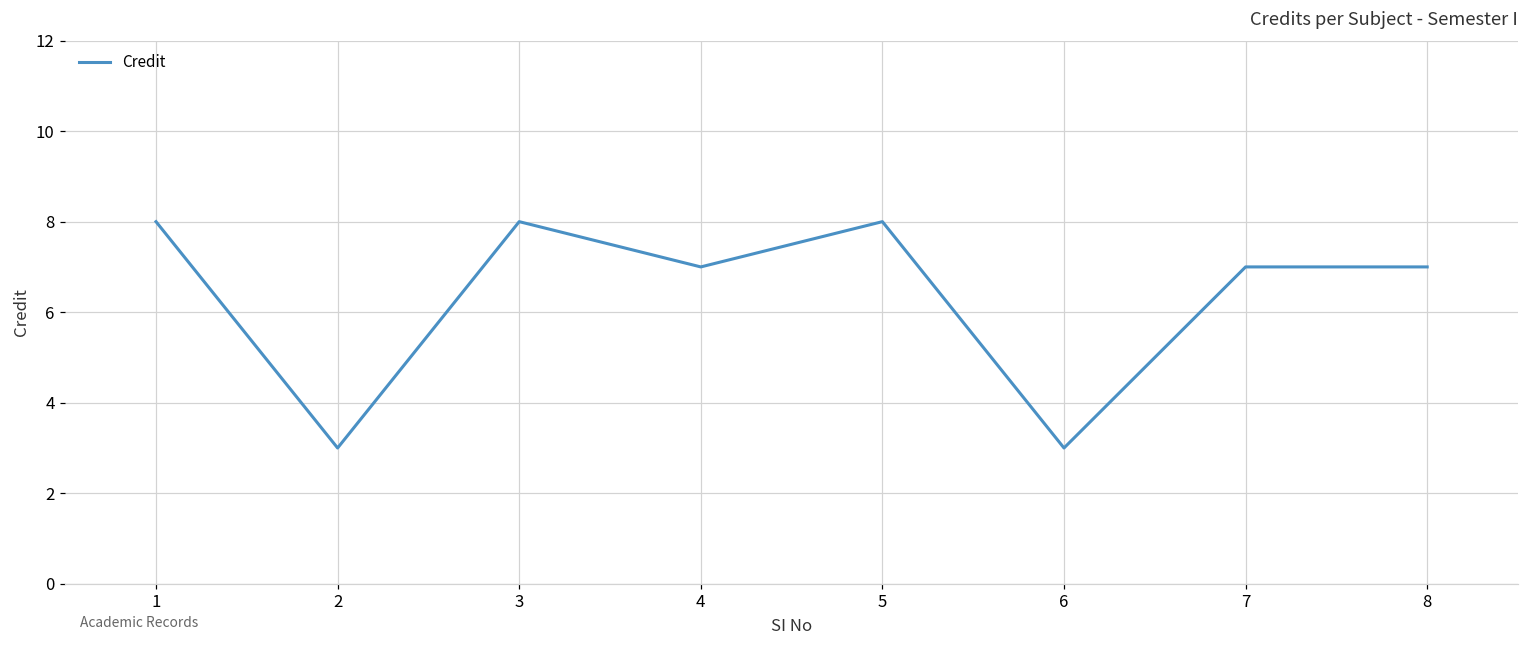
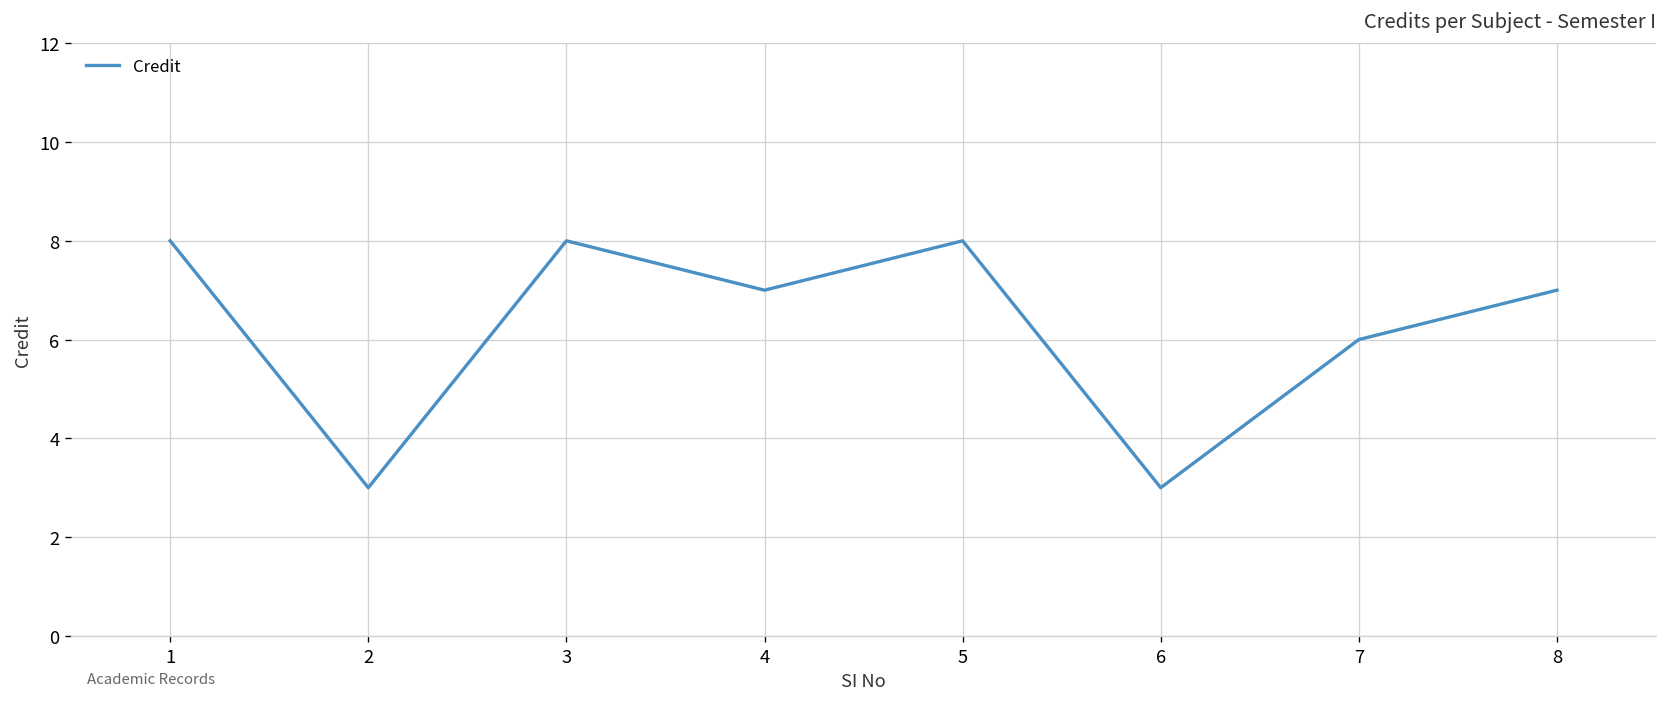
7: 7 -> 6
